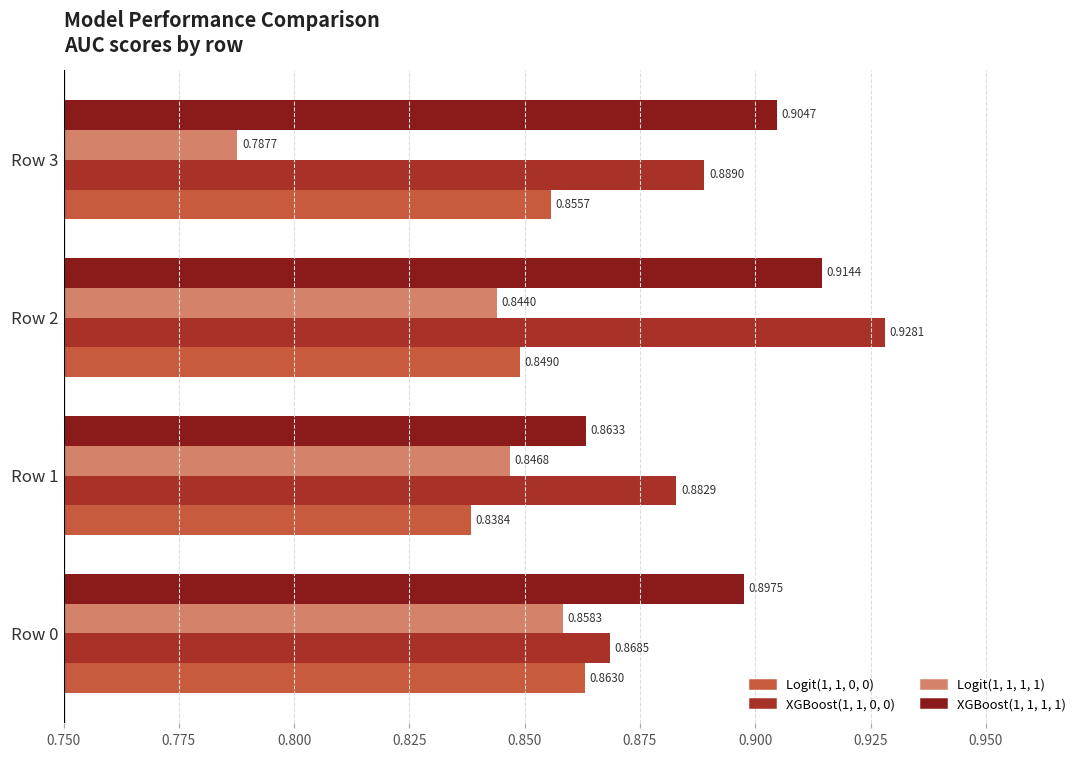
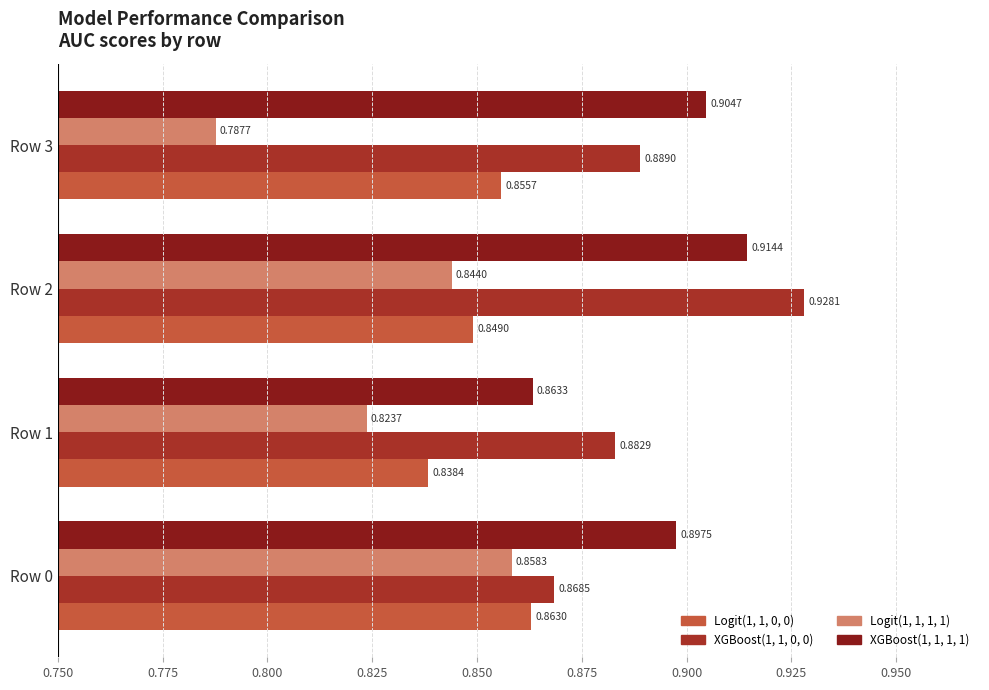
Logit(1, 1, 1, 1), Row 1: 0.8468 -> 0.8237
